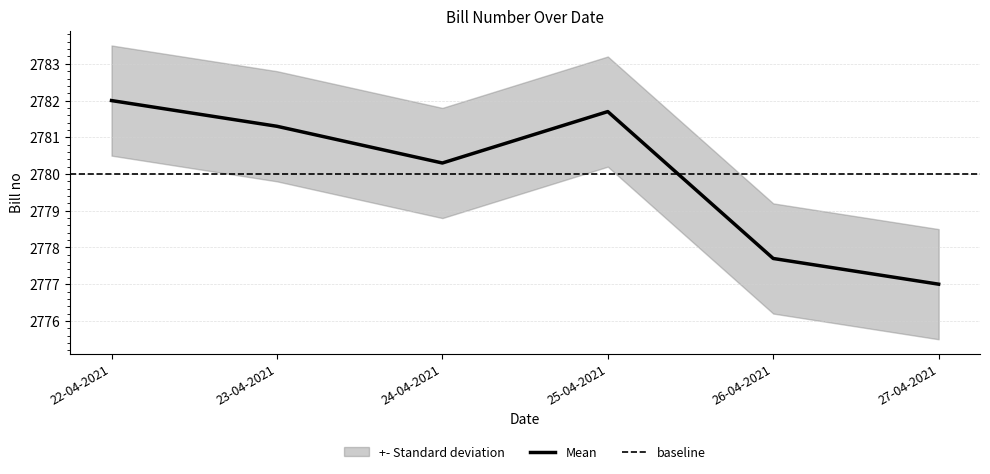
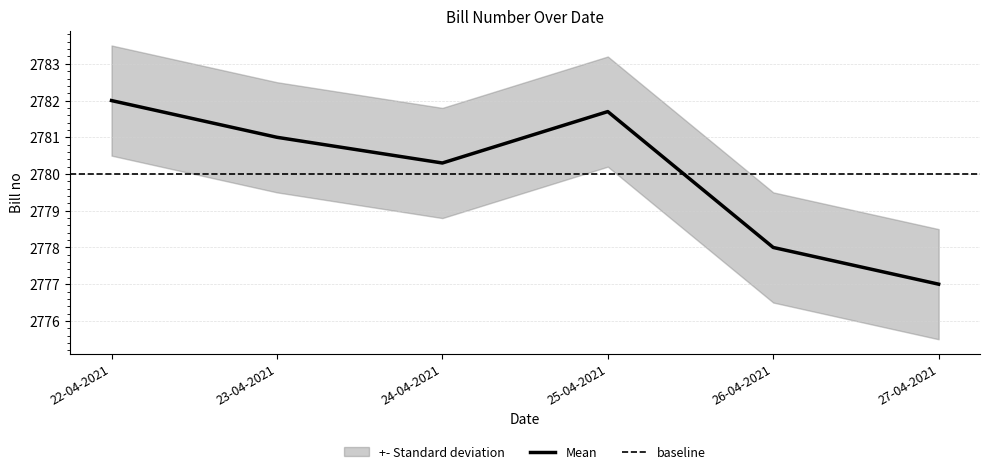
Mean, 23-04-2021: 2781.3 -> 2781.0
Mean, 26-04-2021: 2777.7 -> 2778.0
